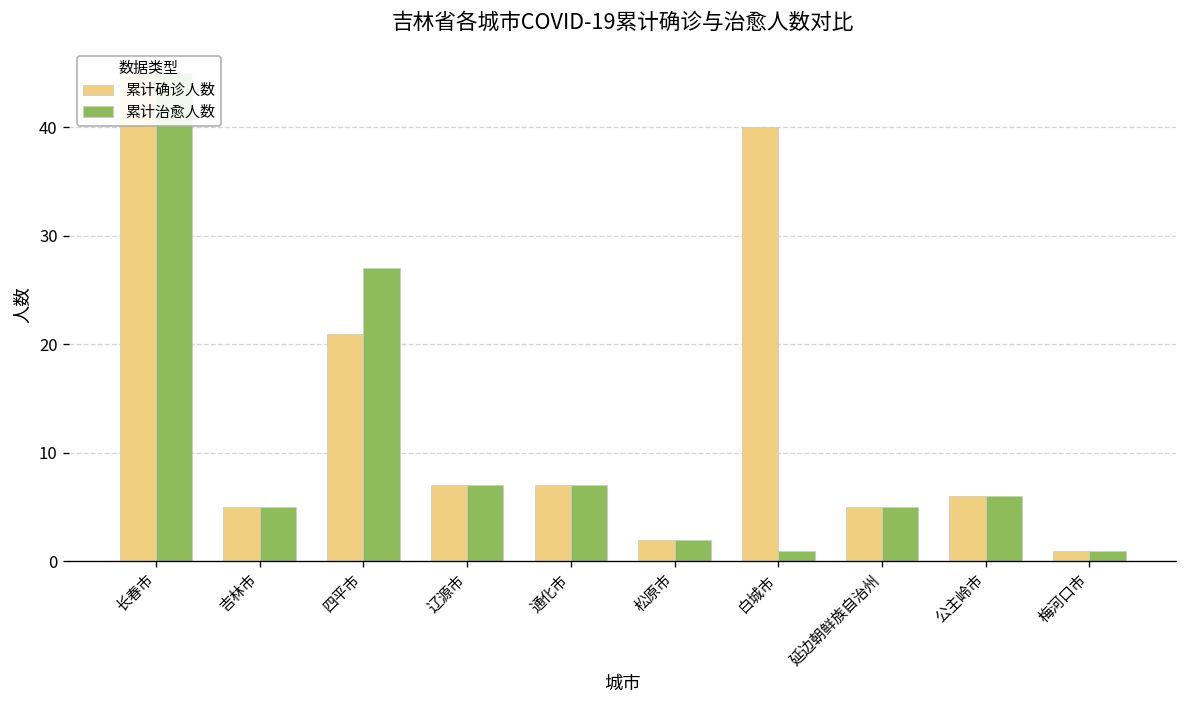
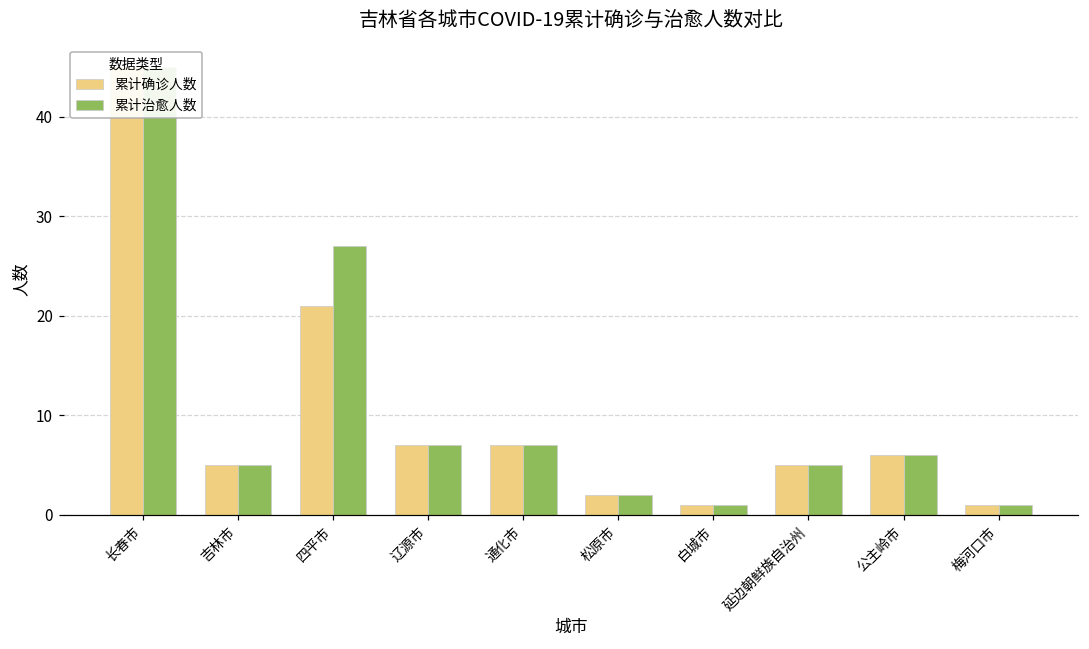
累计确诊人数, 白城市: 40 -> 1
